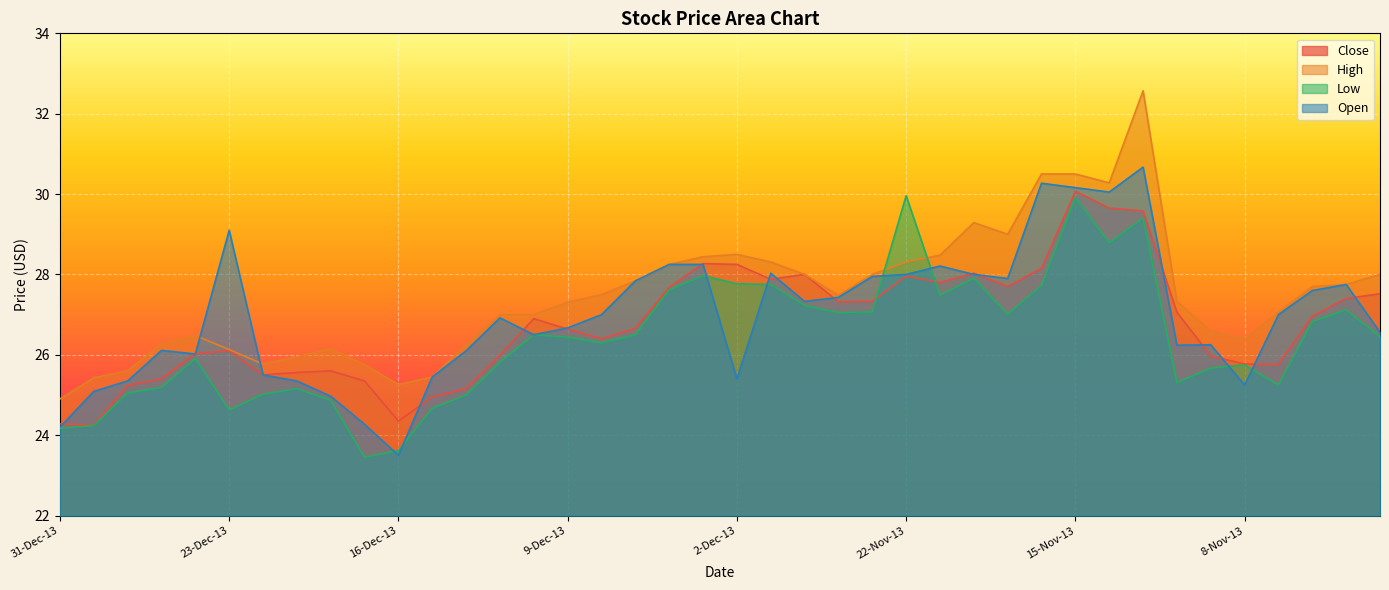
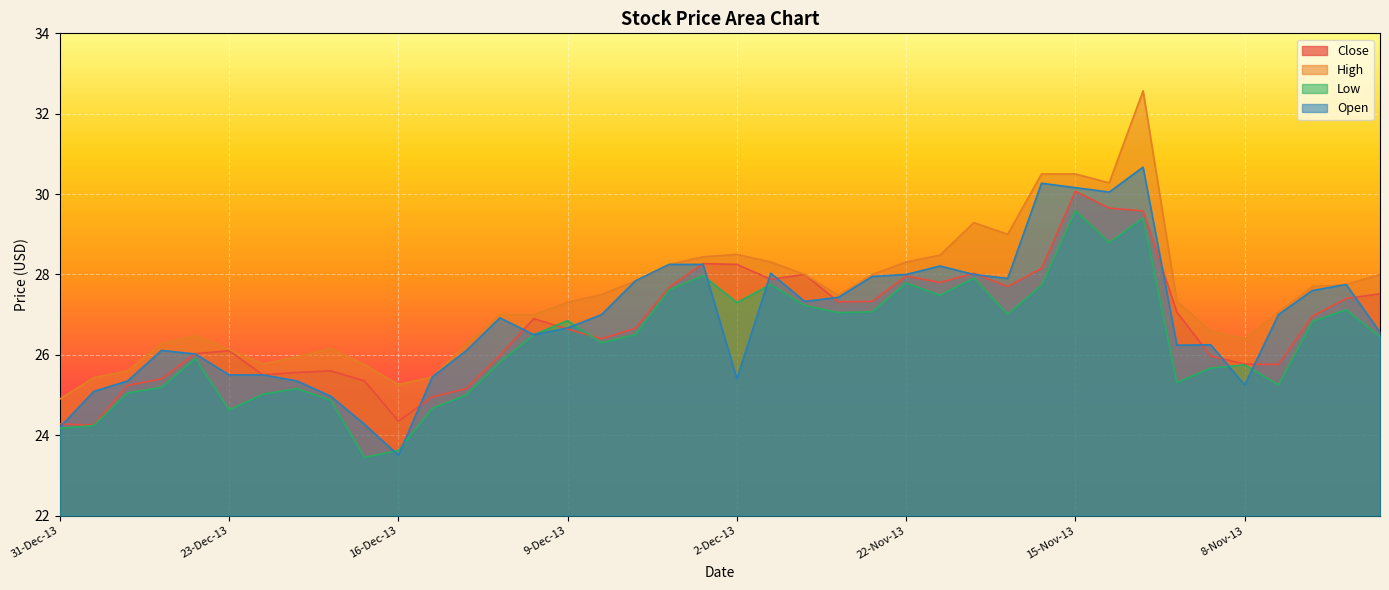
Open, 23-Dec-13: 29.1 -> 25.5
Low, 9-Dec-13: 26.4 -> 26.9
Low, 2-Dec-13: 27.8 -> 27.3
Low, 22-Nov-13: 30.0 -> 27.8
Low, 15-Nov-13: 29.9 -> 29.6
